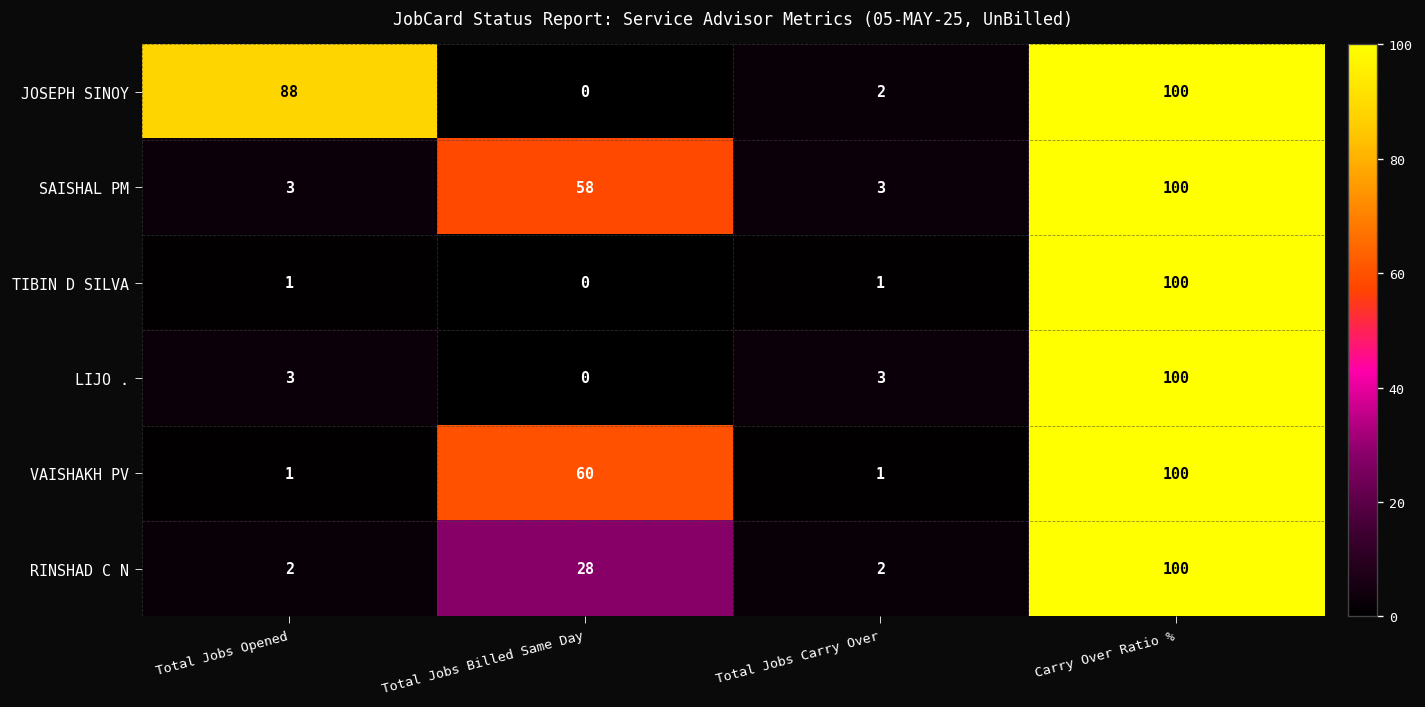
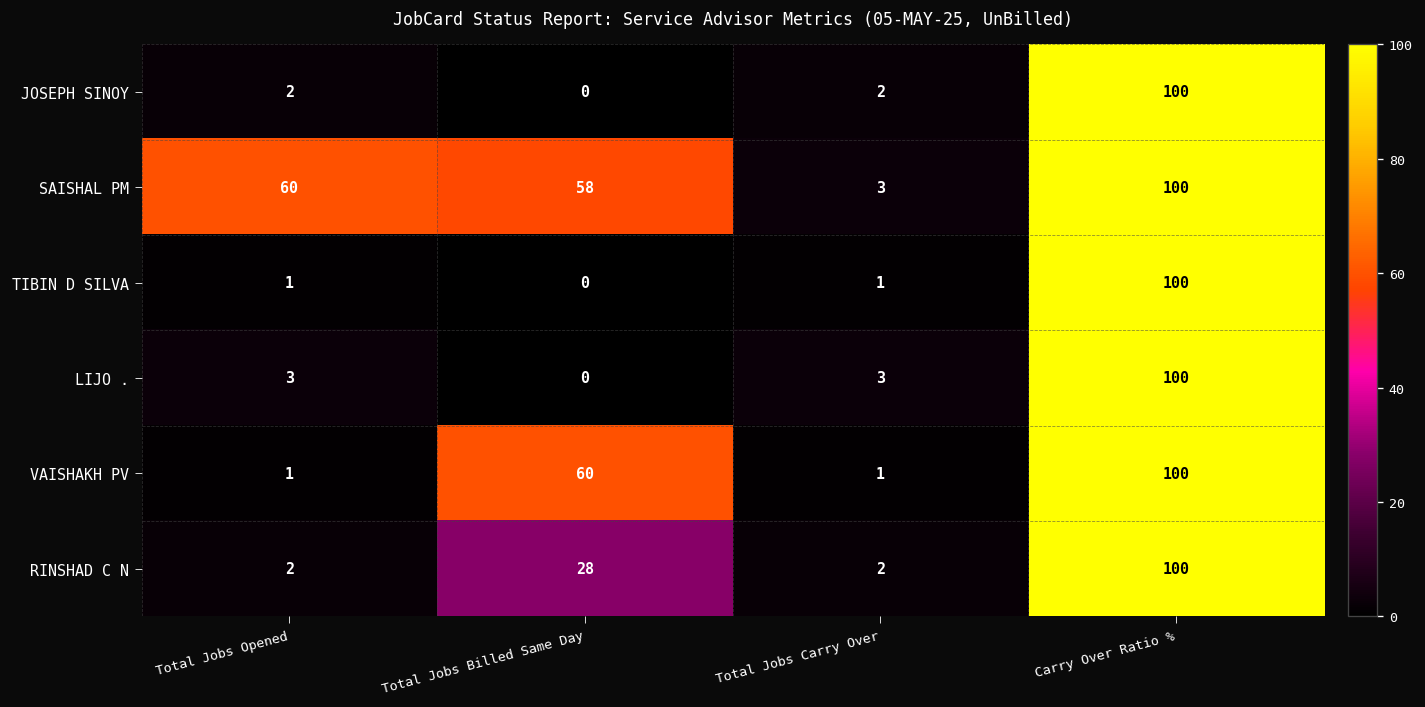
JOSEPH SINOY, Total Jobs Opened: 88 -> 2
SAISHAL PM, Total Jobs Opened: 3 -> 60
